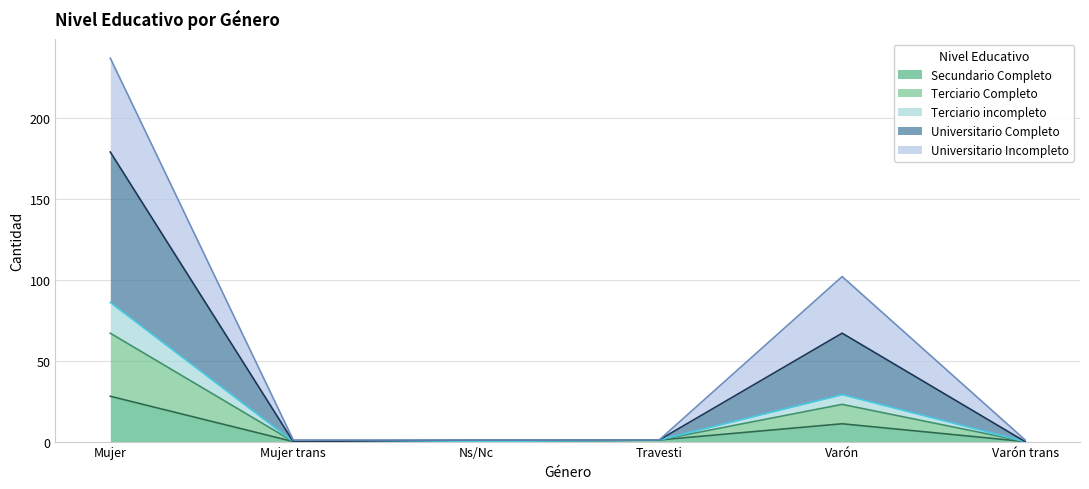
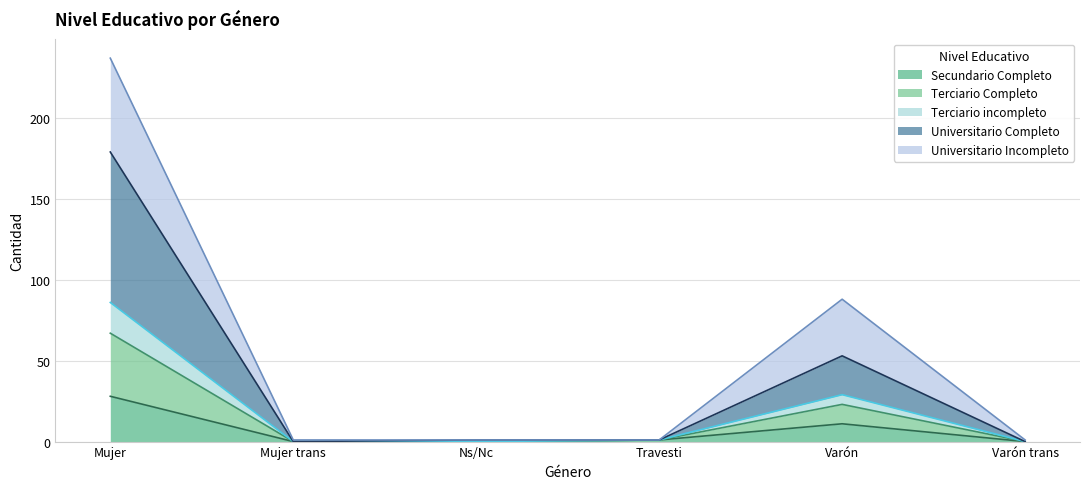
Universitario Completo, Varón: 38 -> 24
